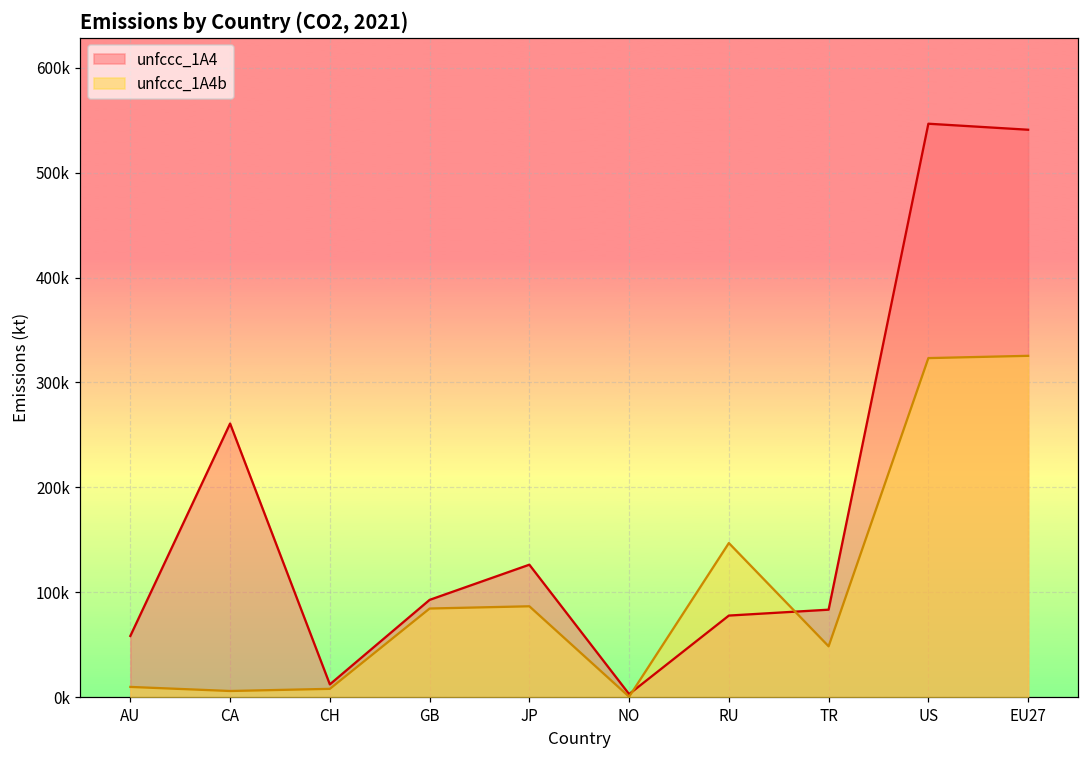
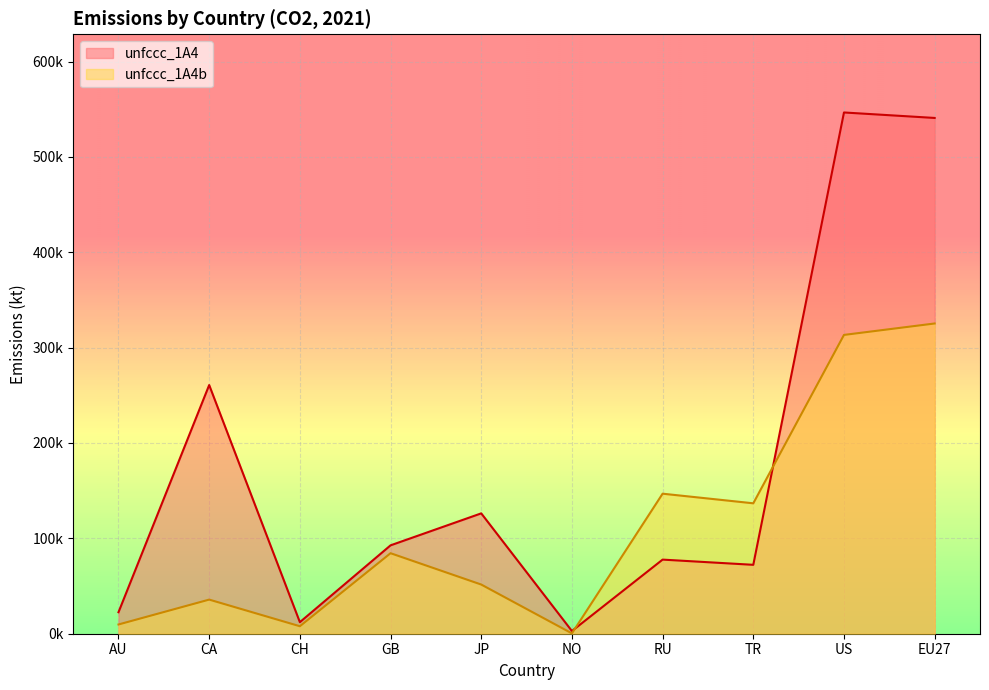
unfccc_1A4, AU: 60000 -> 20000
unfccc_1A4b, CA: 10000 -> 40000
unfccc_1A4b, JP: 90000 -> 50000
unfccc_1A4, TR: 80000 -> 70000
unfccc_1A4b, TR: 50000 -> 140000
unfccc_1A4b, US: 320000 -> 310000
